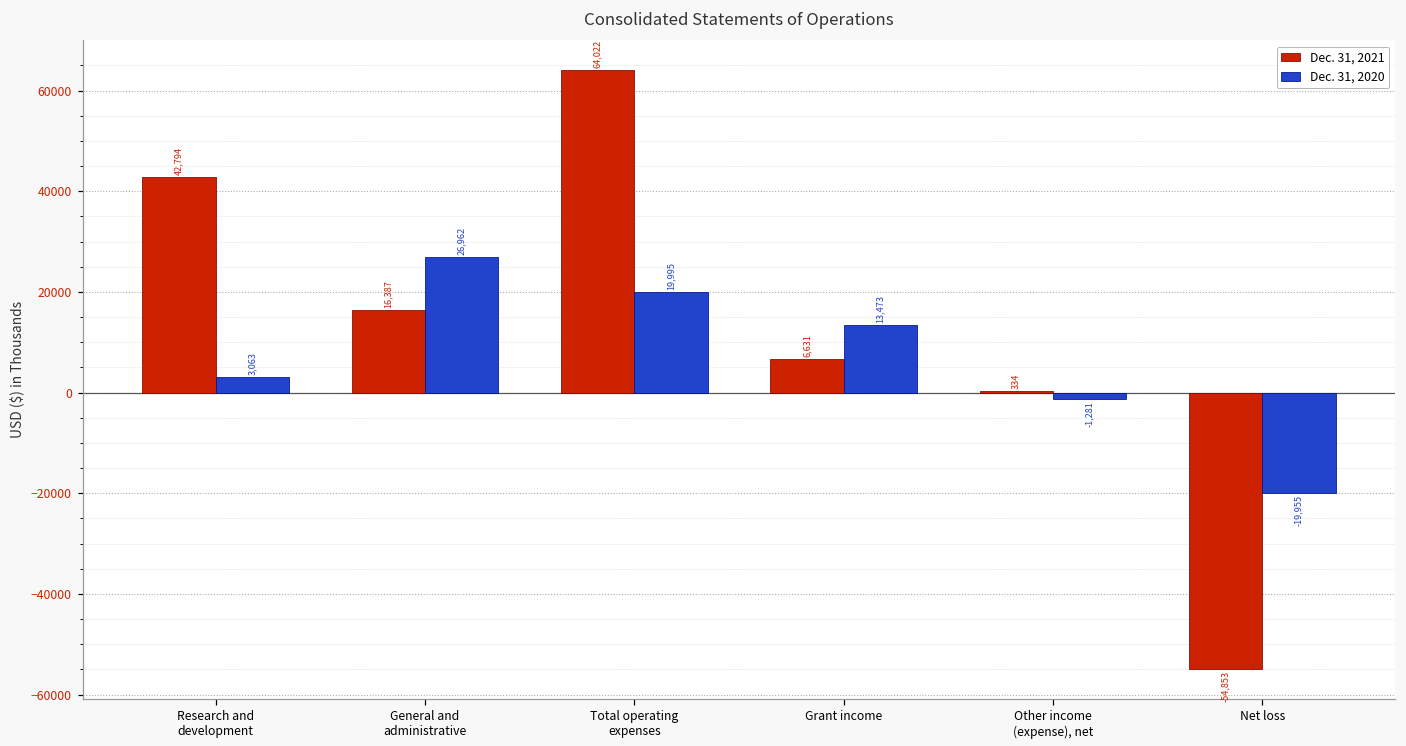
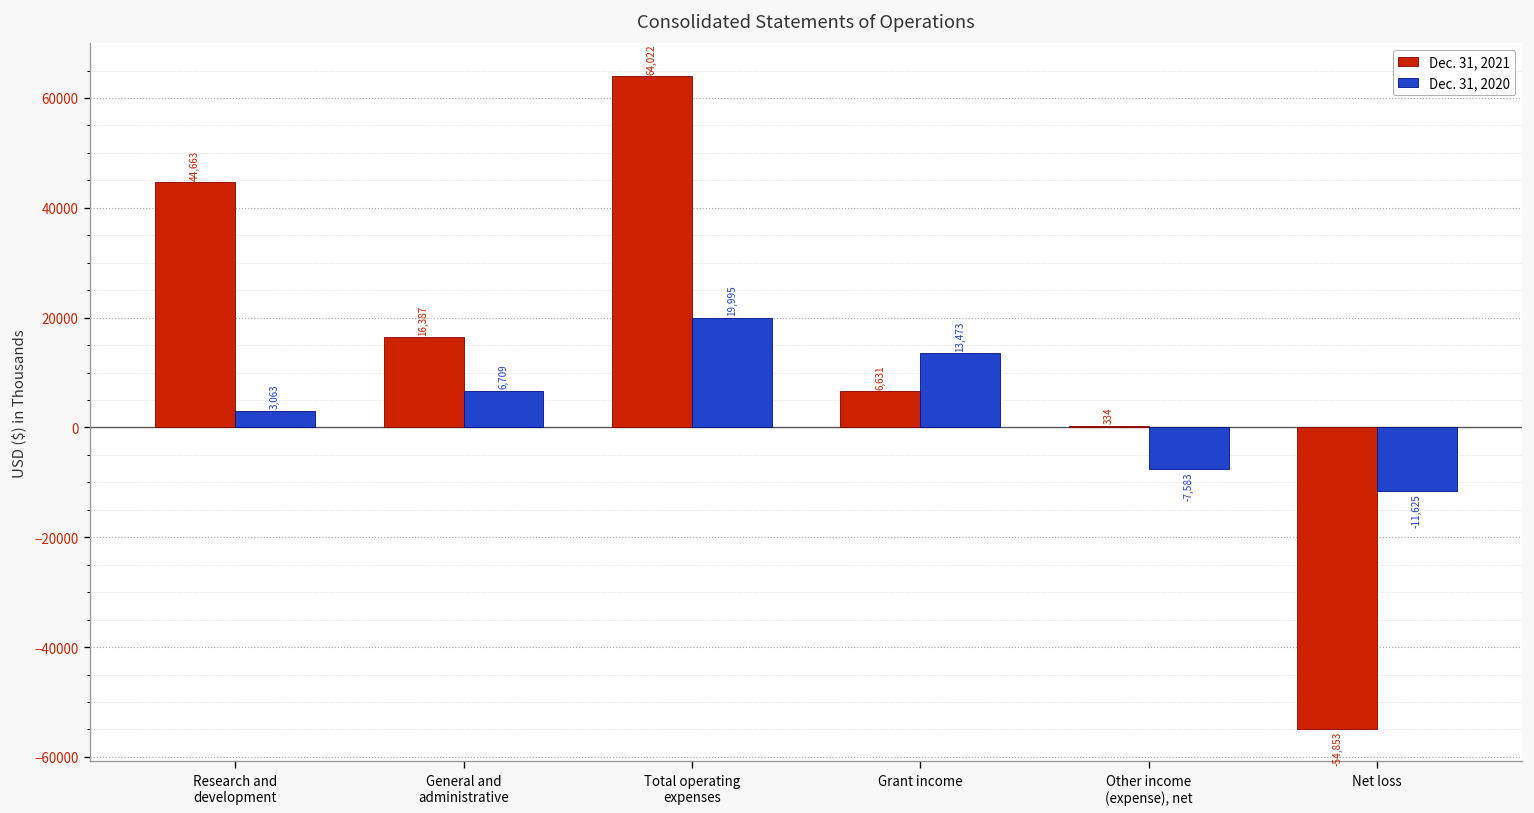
Dec. 31, 2021, Research and development: 42,794 -> 44,663
Dec. 31, 2020, General and administrative: 26,962 -> 6,709
Dec. 31, 2020, Other income (expense), net: -1,281 -> -7,583
Dec. 31, 2020, Net loss: -19,955 -> -11,625
